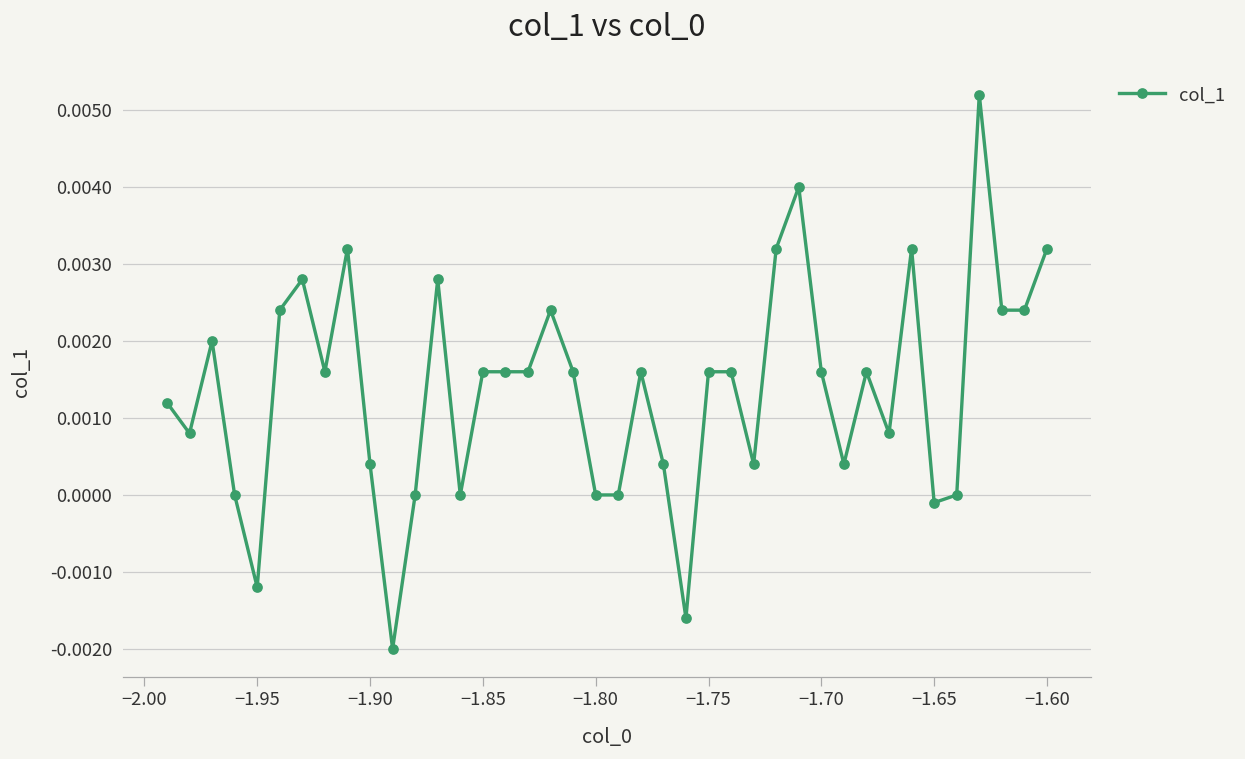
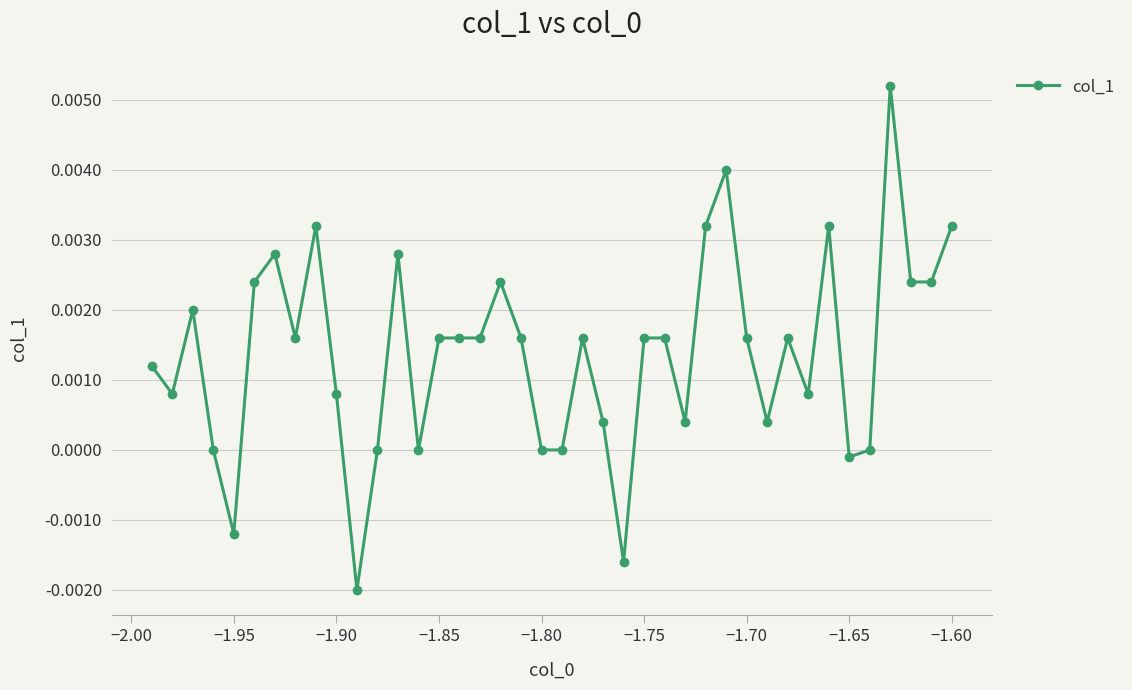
−1.90: 0.0004 -> 0.0008
